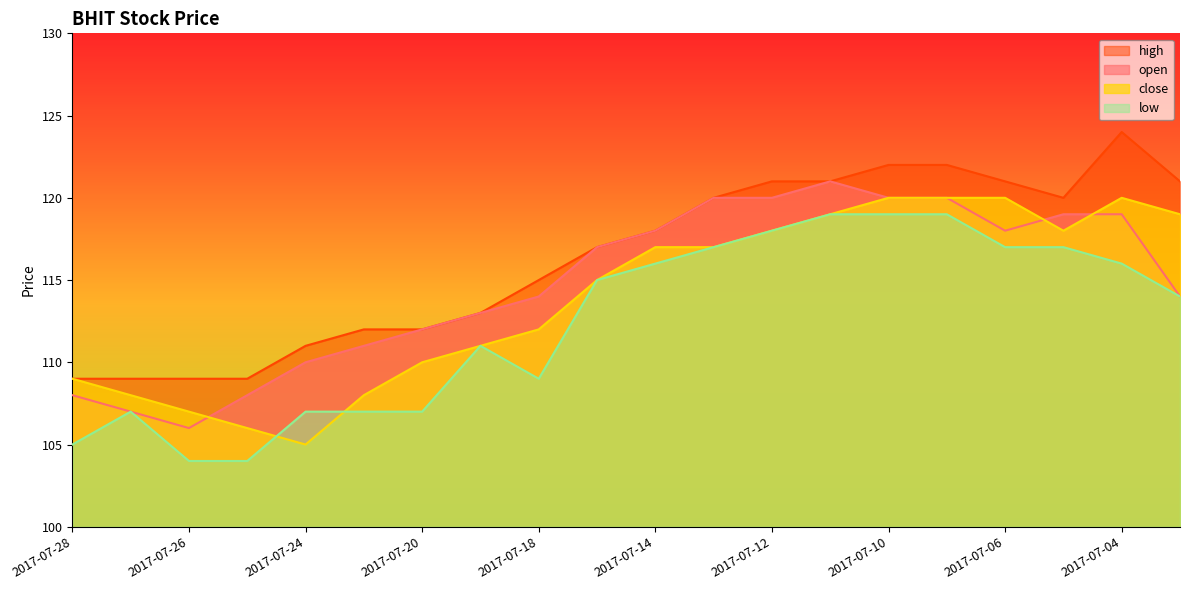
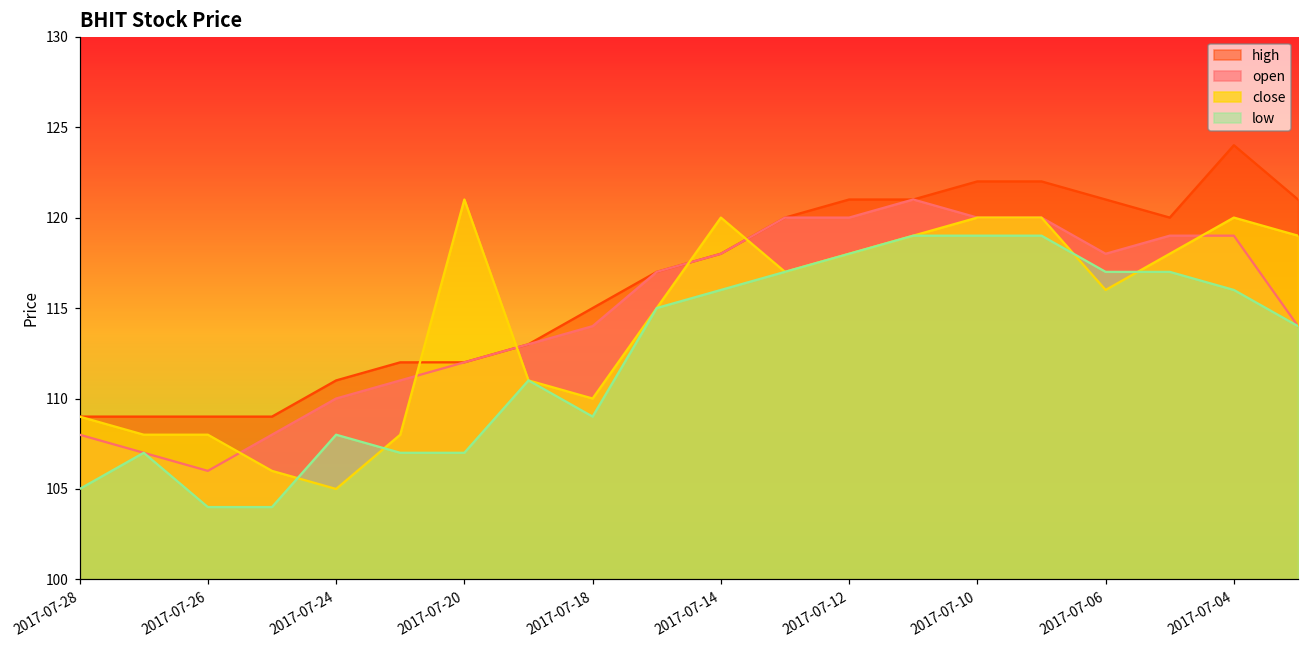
close, 2017-07-26: 107 -> 108
low, 2017-07-24: 107 -> 108
close, 2017-07-20: 110 -> 121
close, 2017-07-18: 112 -> 110
close, 2017-07-14: 117 -> 120
close, 2017-07-06: 120 -> 116
